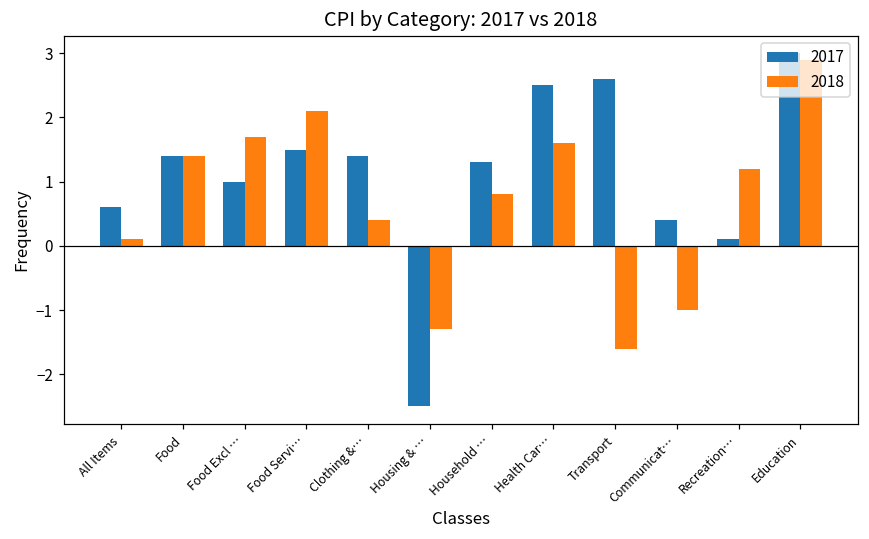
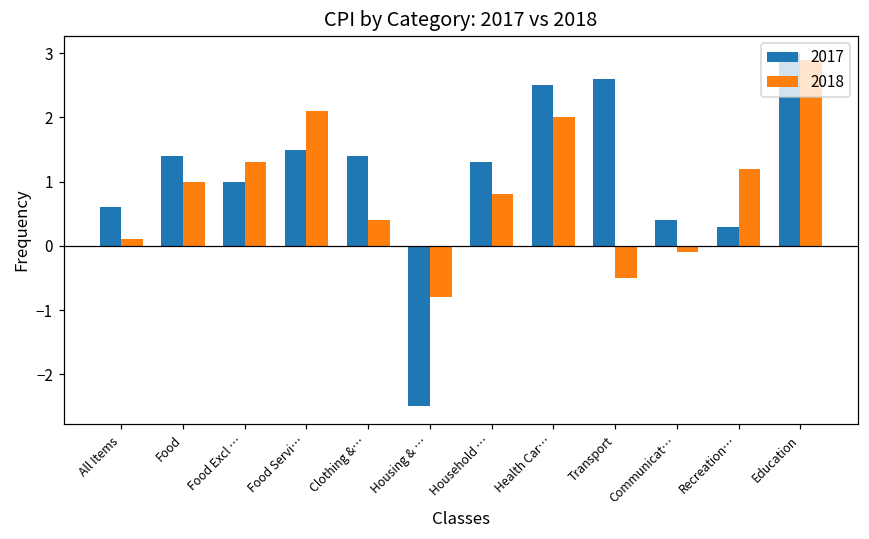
2018, Food: 1.4 -> 1.0
2018, Food Excl …: 1.7 -> 1.3
2018, Housing & …: -1.3 -> -0.8
2018, Health Car…: 1.6 -> 2.0
2018, Transport: -1.6 -> -0.5
2018, Communicat…: -1.0 -> -0.1
2017, Recreation…: 0.1 -> 0.3
